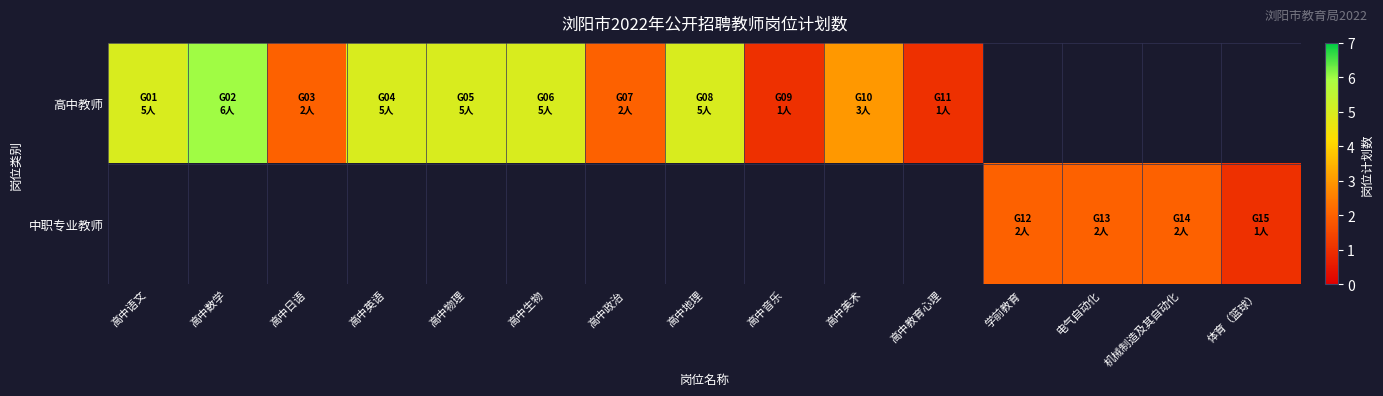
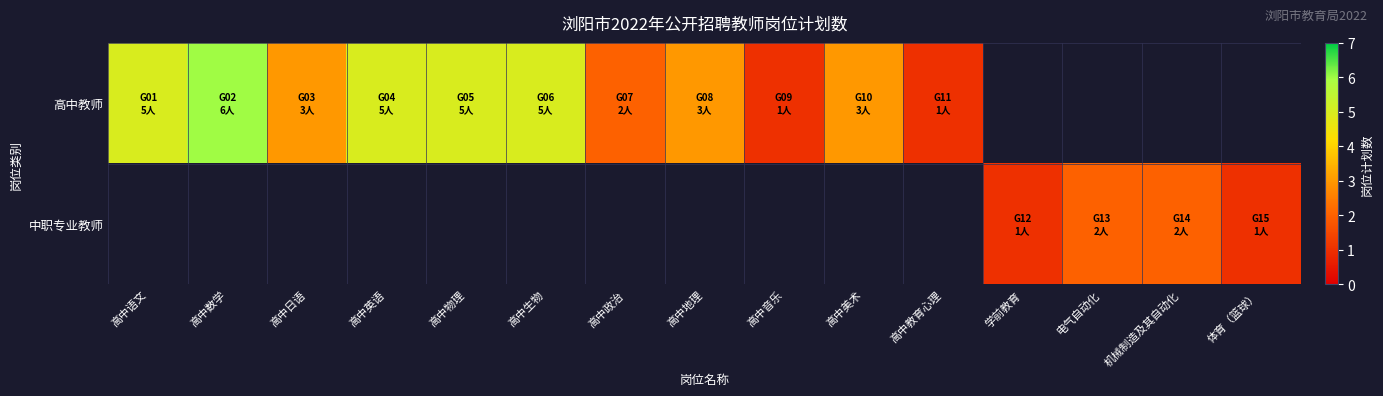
高中教师, 高中日语: 2人 -> 3人
高中教师, 高中地理: 5人 -> 3人
中职专业教师, 学前教育: 2人 -> 1人
